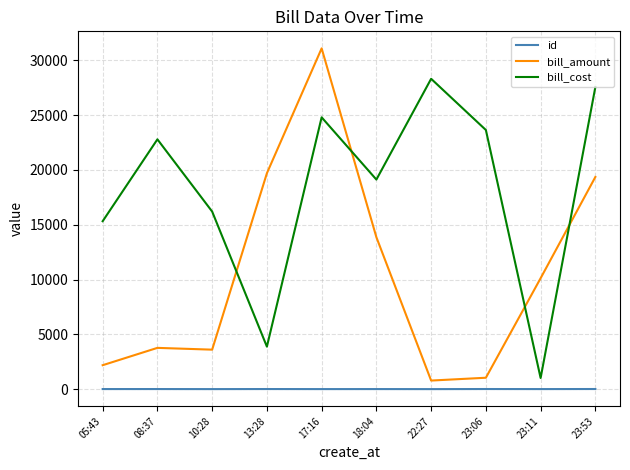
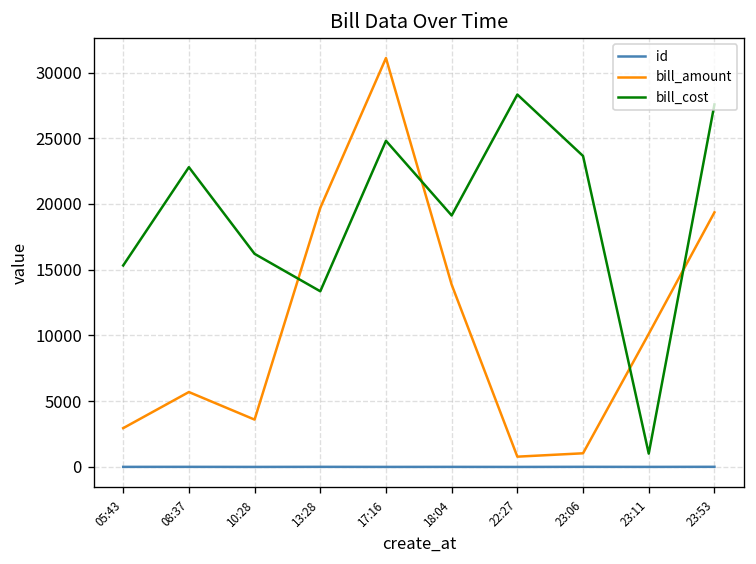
bill_amount, 05:43: 2200 -> 3000
bill_amount, 08:37: 3800 -> 5700
bill_cost, 13:28: 3900 -> 13400
